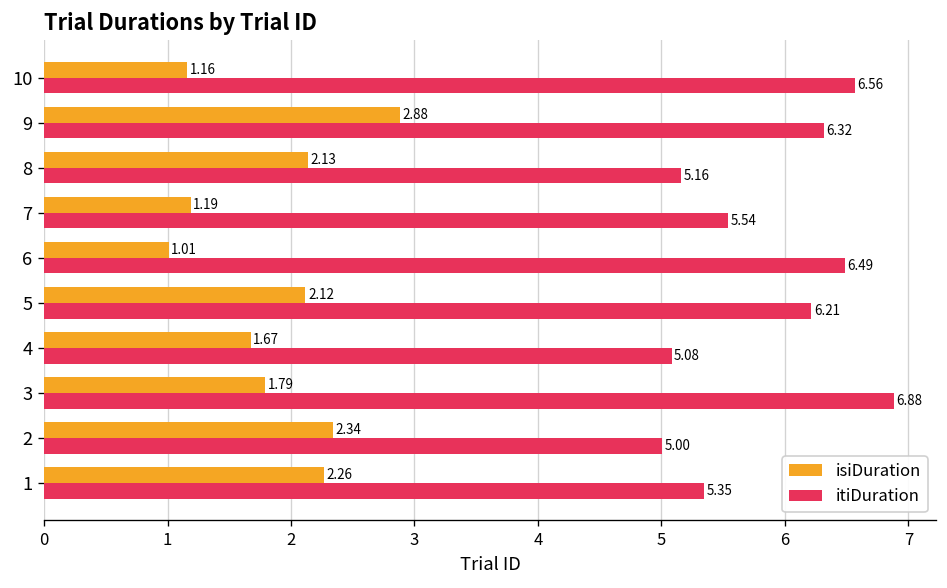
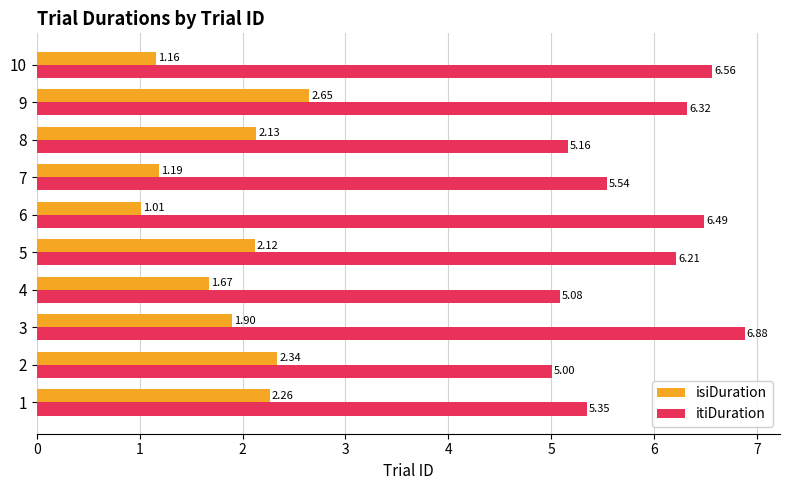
isiDuration, 9: 2.88 -> 2.65
isiDuration, 3: 1.79 -> 1.90
